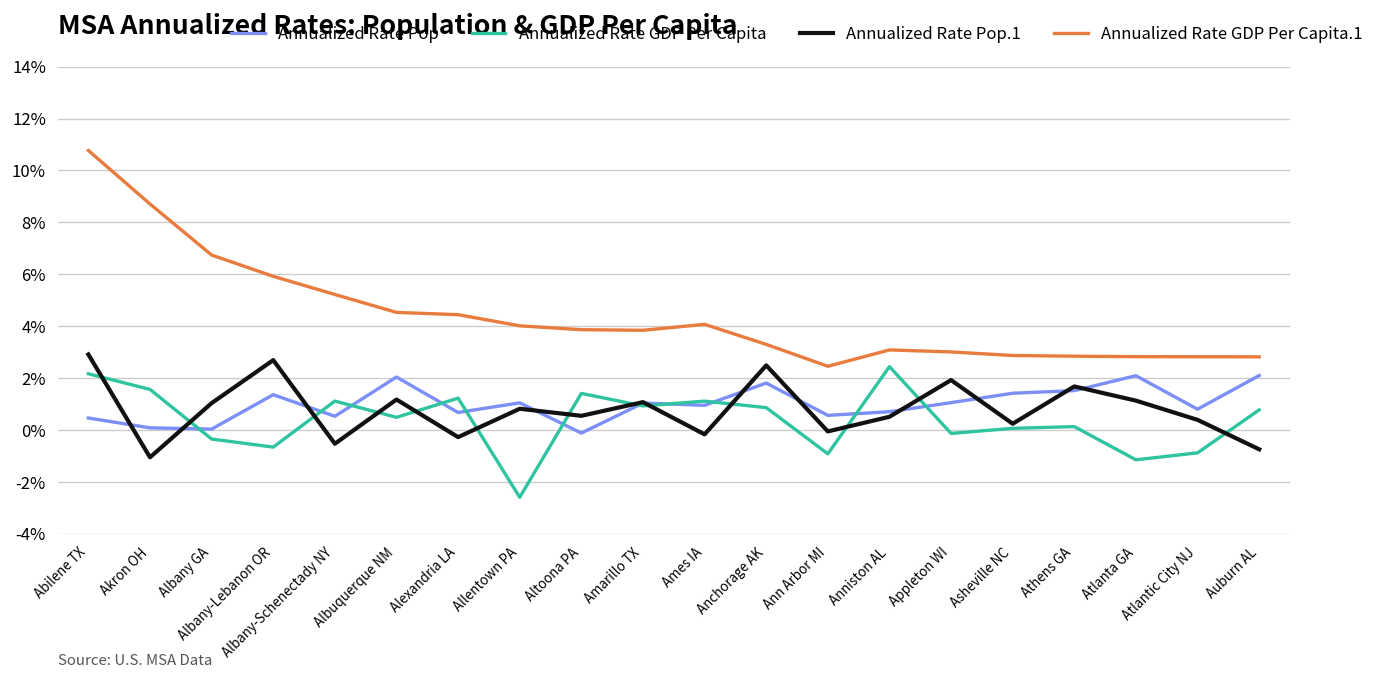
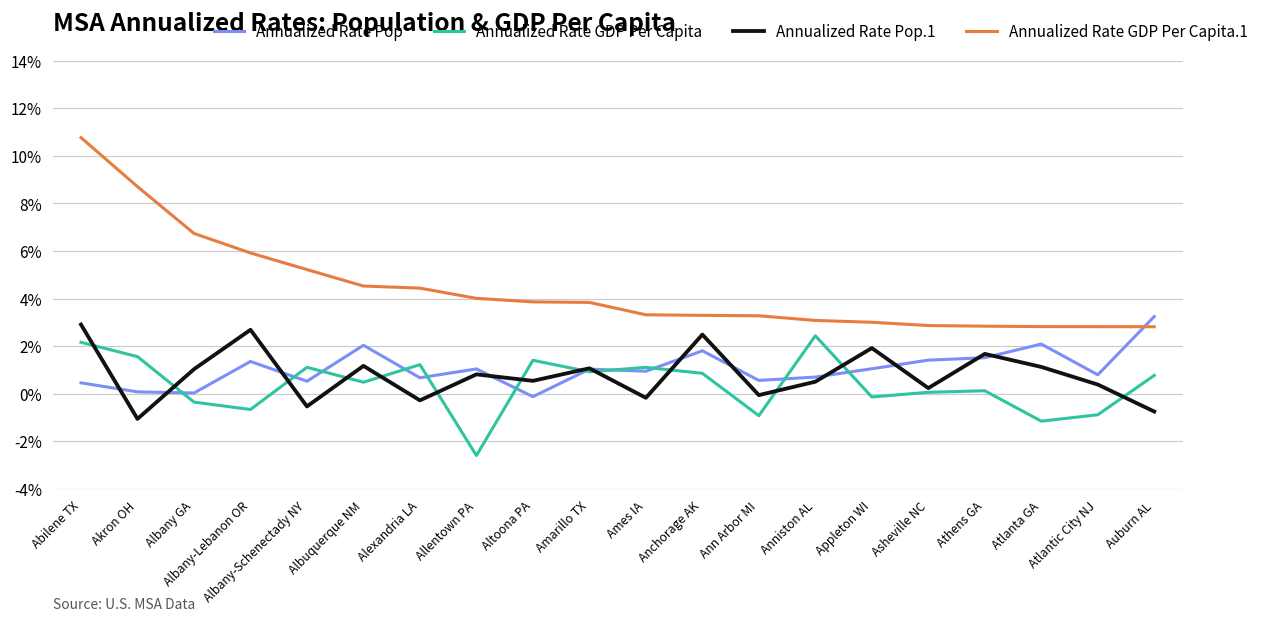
Annualized Rate GDP Per Capita.1, Ames IA: 4.1% -> 3.3%
Annualized Rate GDP Per Capita.1, Ann Arbor MI: 2.5% -> 3.3%
Annualized Rate Pop, Auburn AL: 2.1% -> 3.2%
